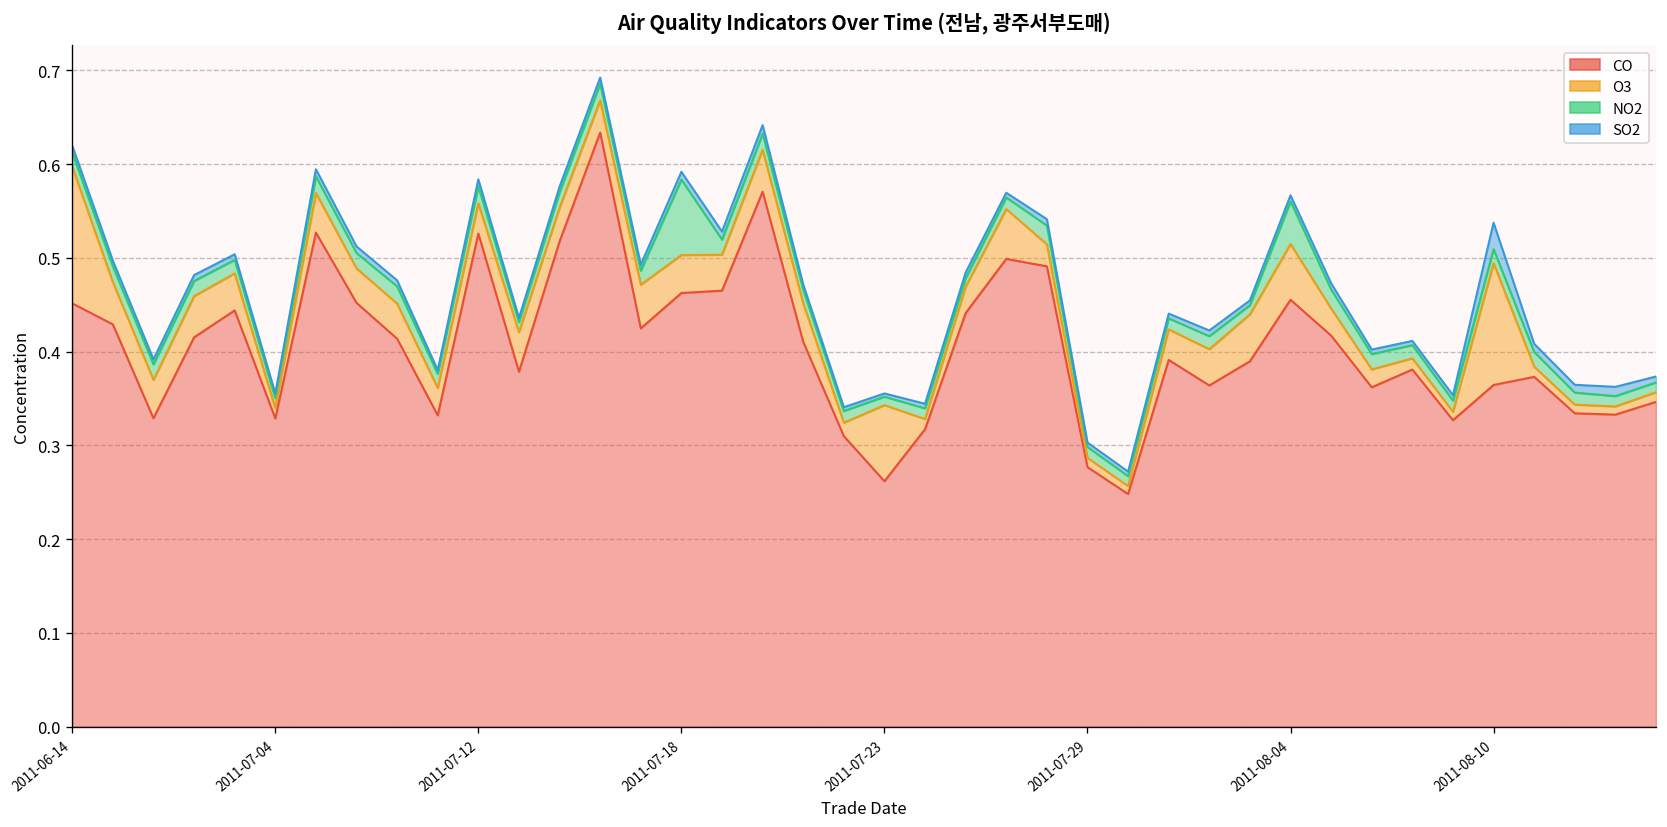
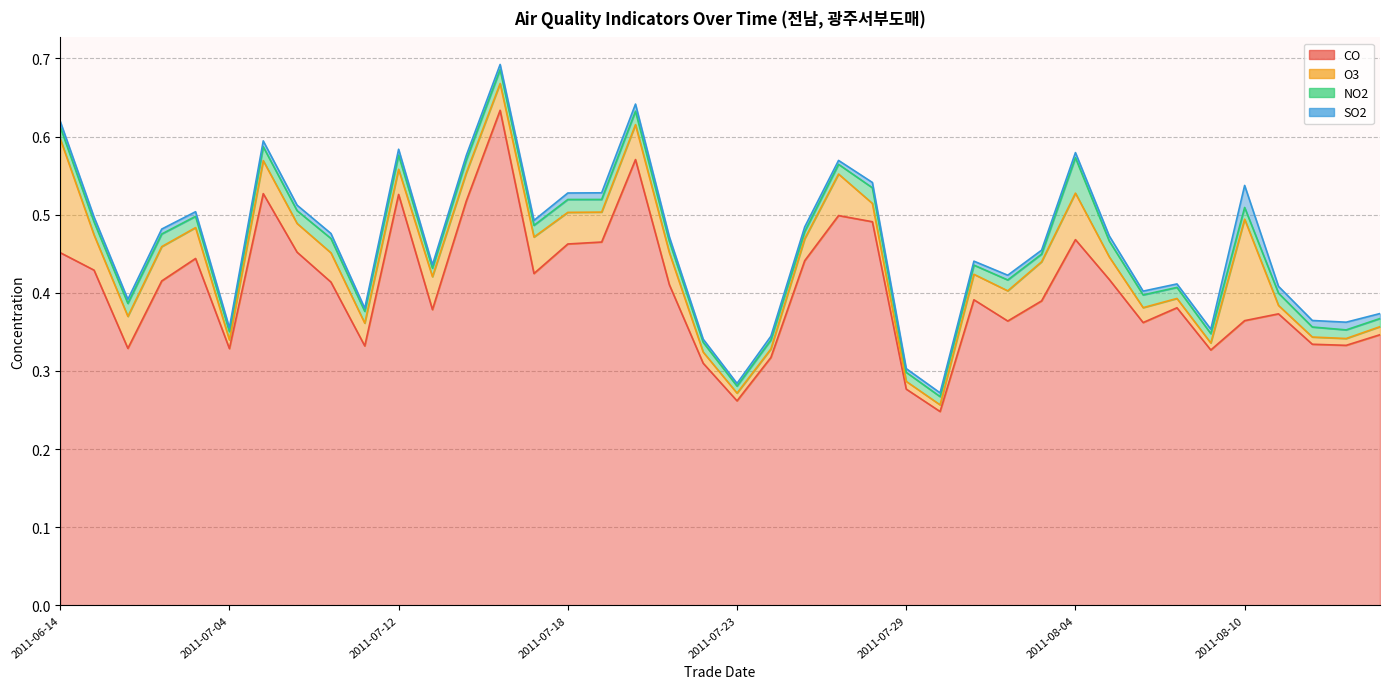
NO2, 2011-07-18: 0.08 -> 0.02
O3, 2011-07-23: 0.08 -> 0.01
CO, 2011-08-04: 0.46 -> 0.47
